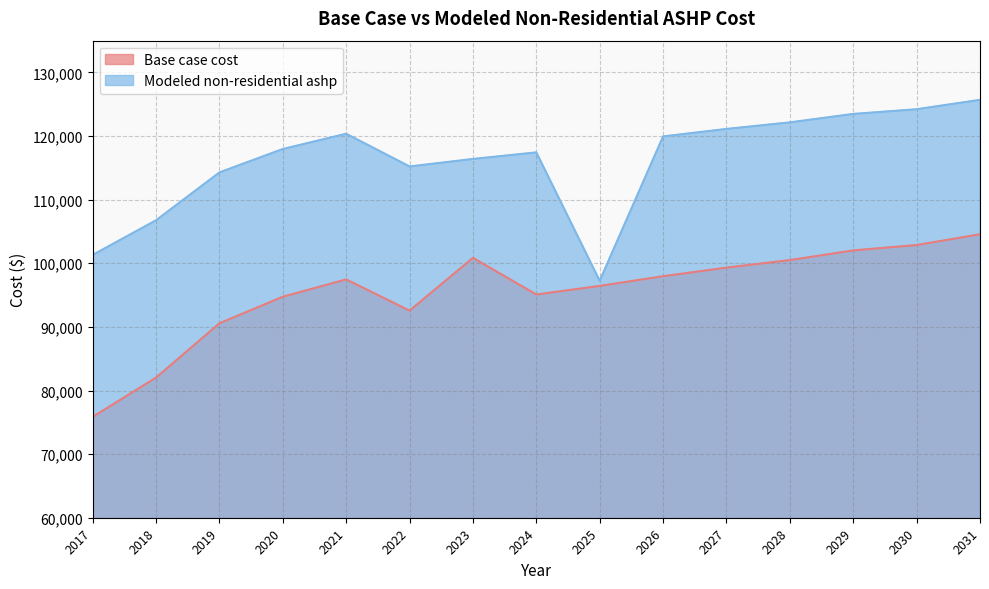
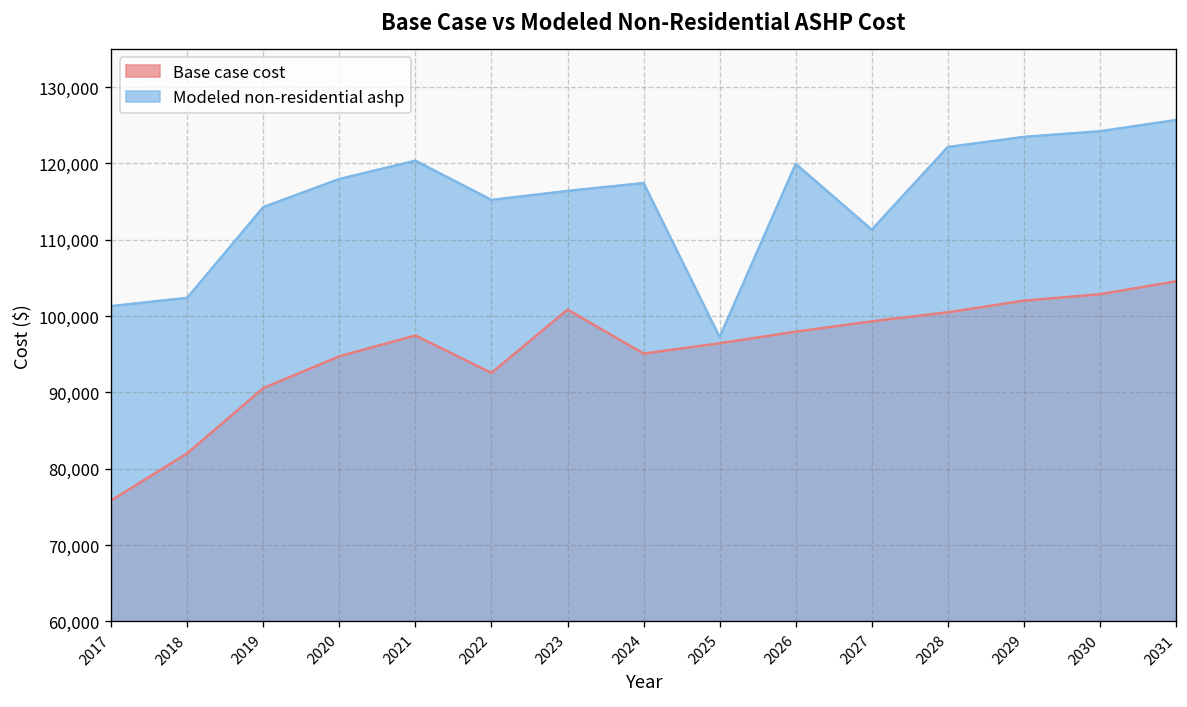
Modeled non-residential ashp, 2018: 107,000 -> 102,000
Modeled non-residential ashp, 2027: 121,000 -> 111,000
